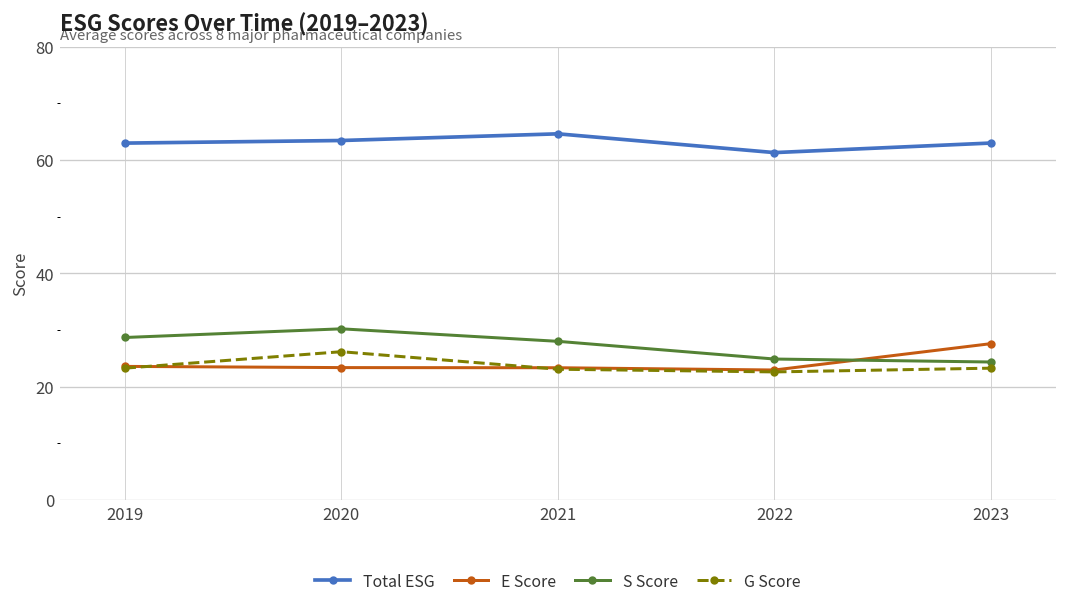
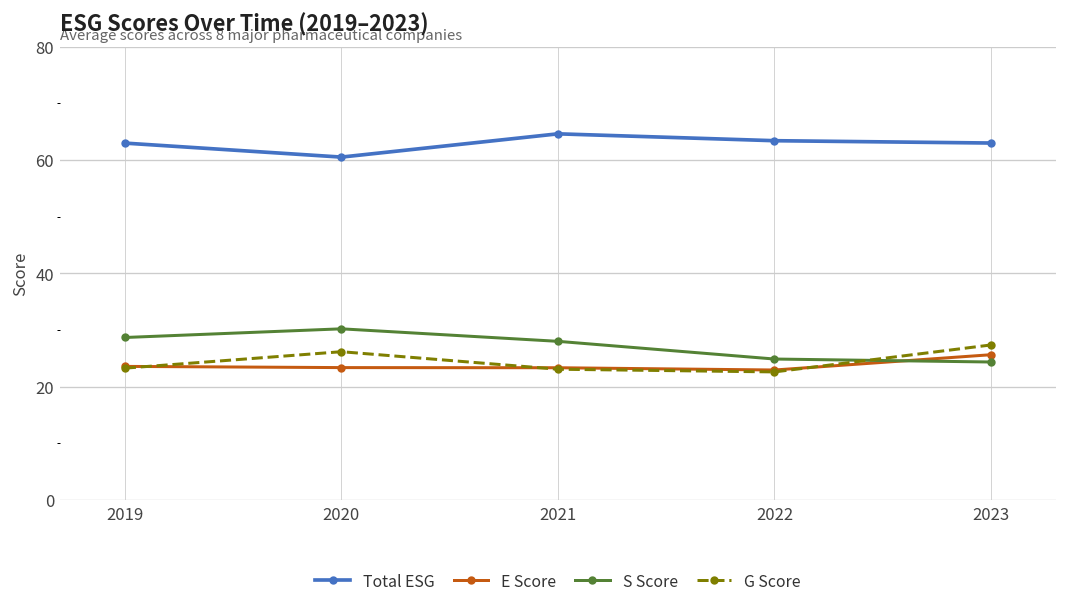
Total ESG, 2020: 63 -> 61
Total ESG, 2022: 61 -> 63
E Score, 2023: 28 -> 26
G Score, 2023: 23 -> 27
